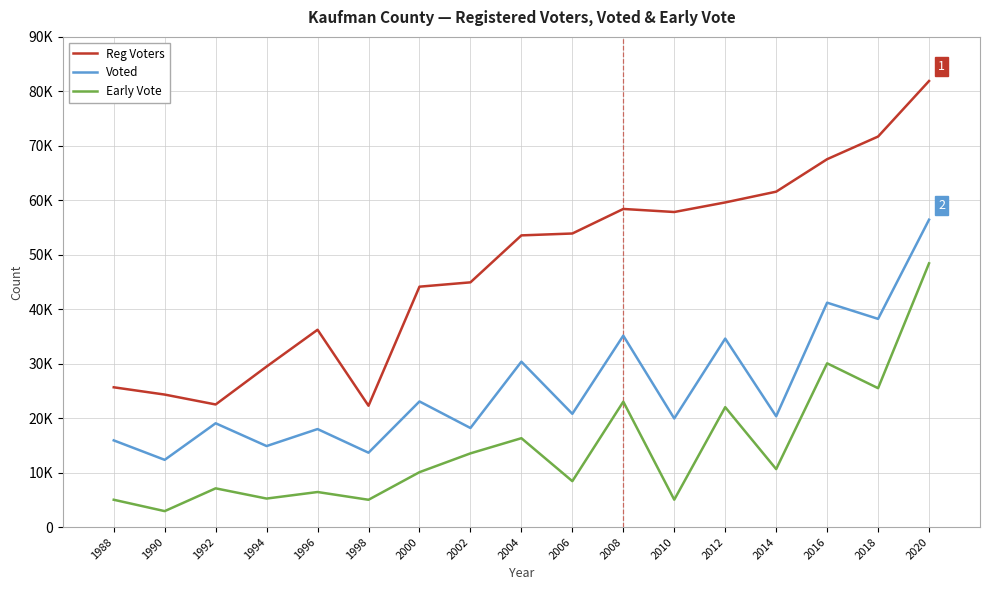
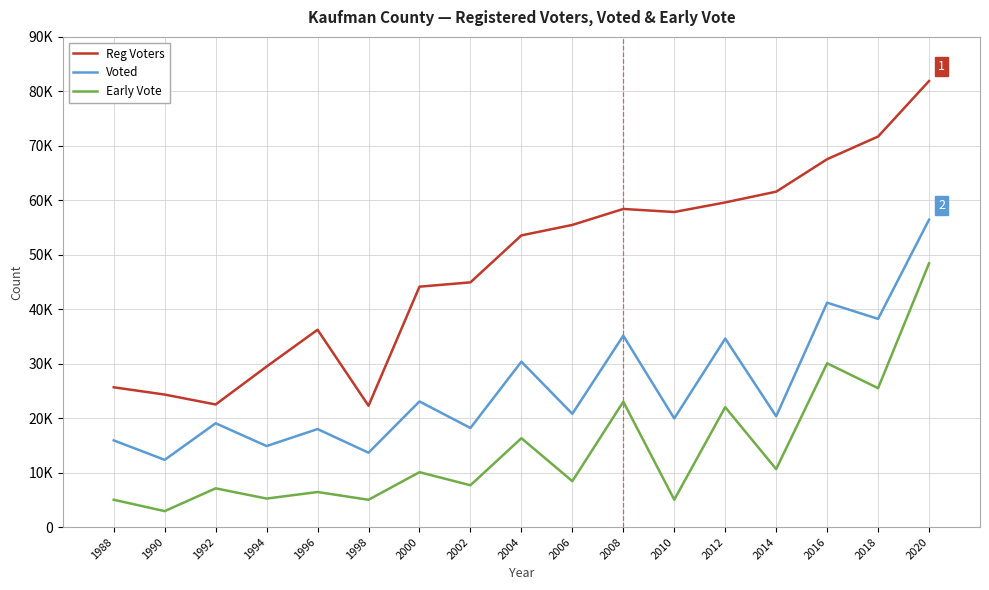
Early Vote, 2002: 14000 -> 8000
Reg Voters, 2006: 54000 -> 55000
